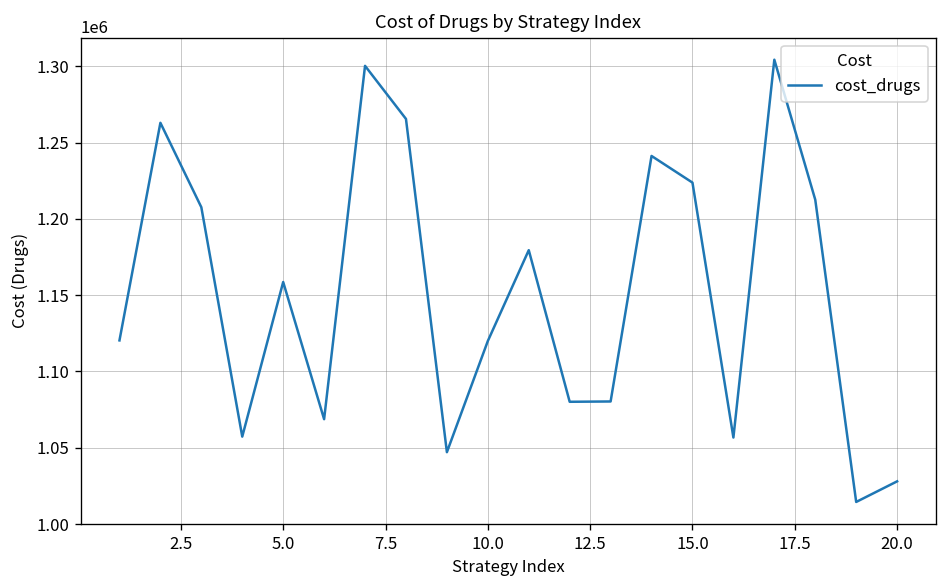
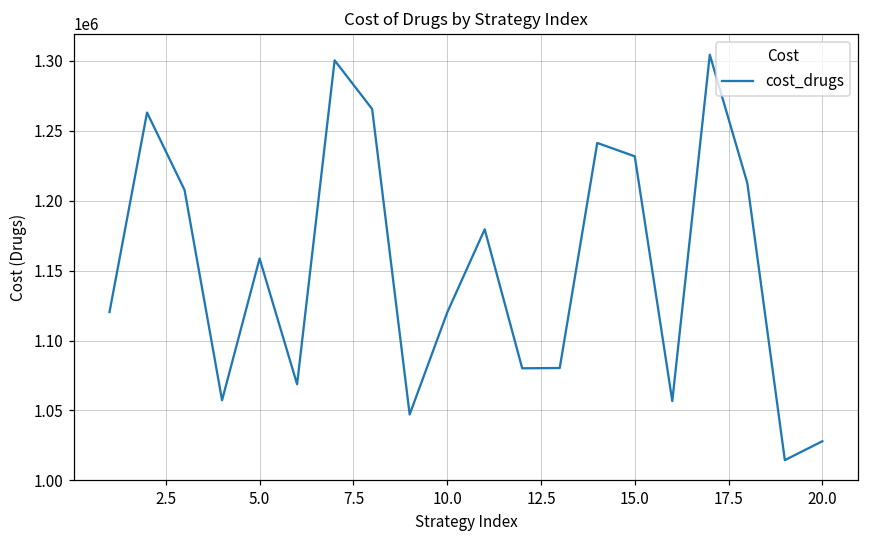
15.0: 1224000 -> 1232000
